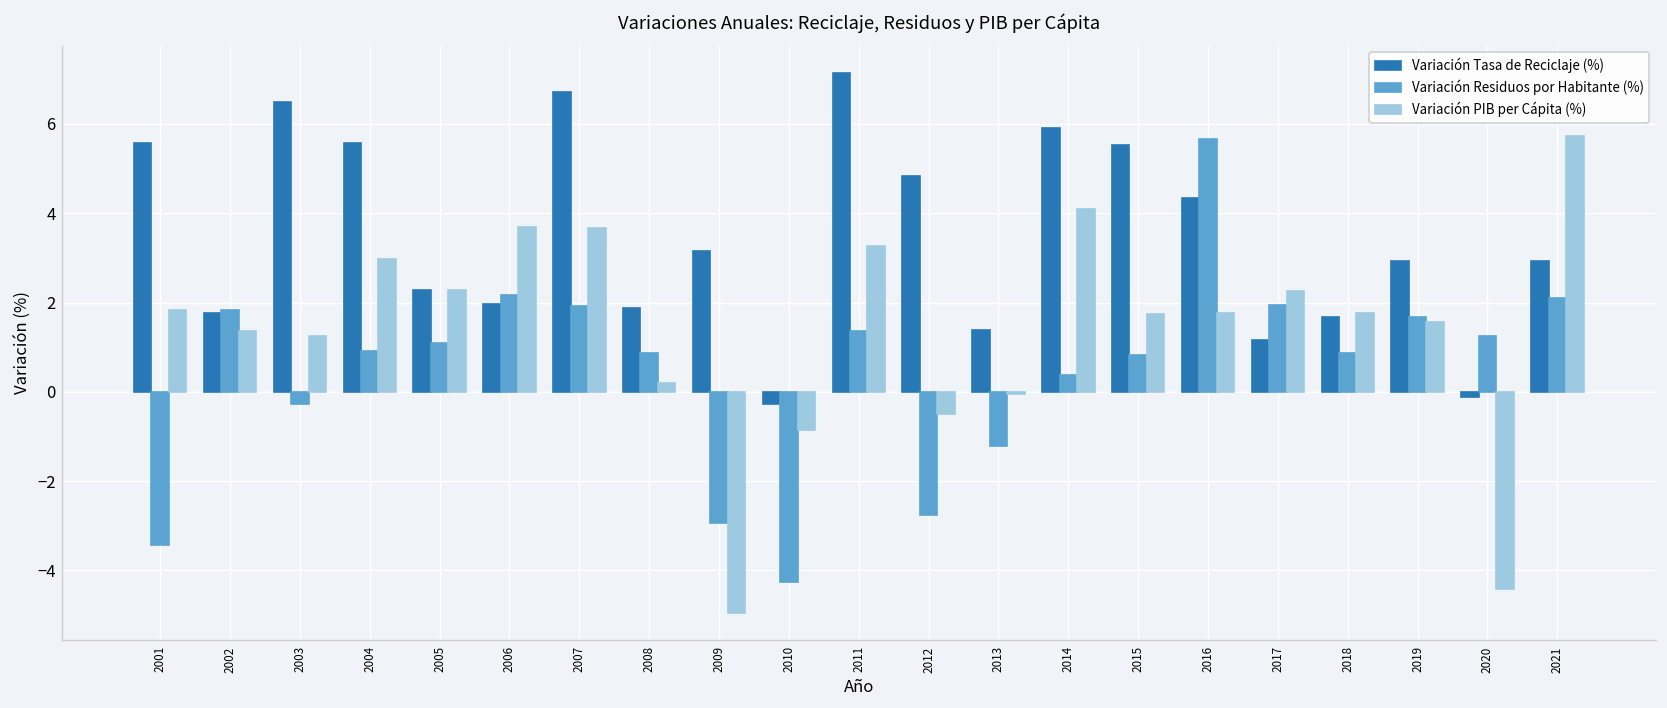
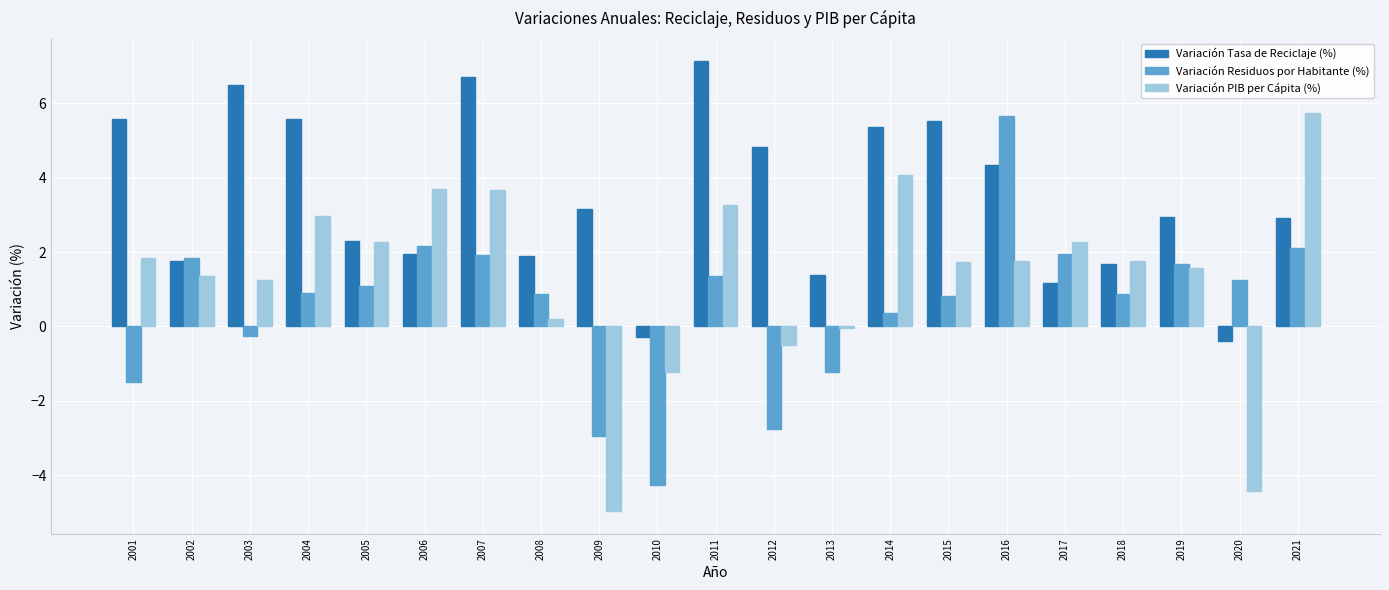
Variación Residuos por Habitante (%), 2001: -3.4 -> -1.5
Variación PIB per Cápita (%), 2010: -0.8 -> -1.2
Variación Tasa de Reciclaje (%), 2014: 5.9 -> 5.4
Variación Tasa de Reciclaje (%), 2020: -0.1 -> -0.4
